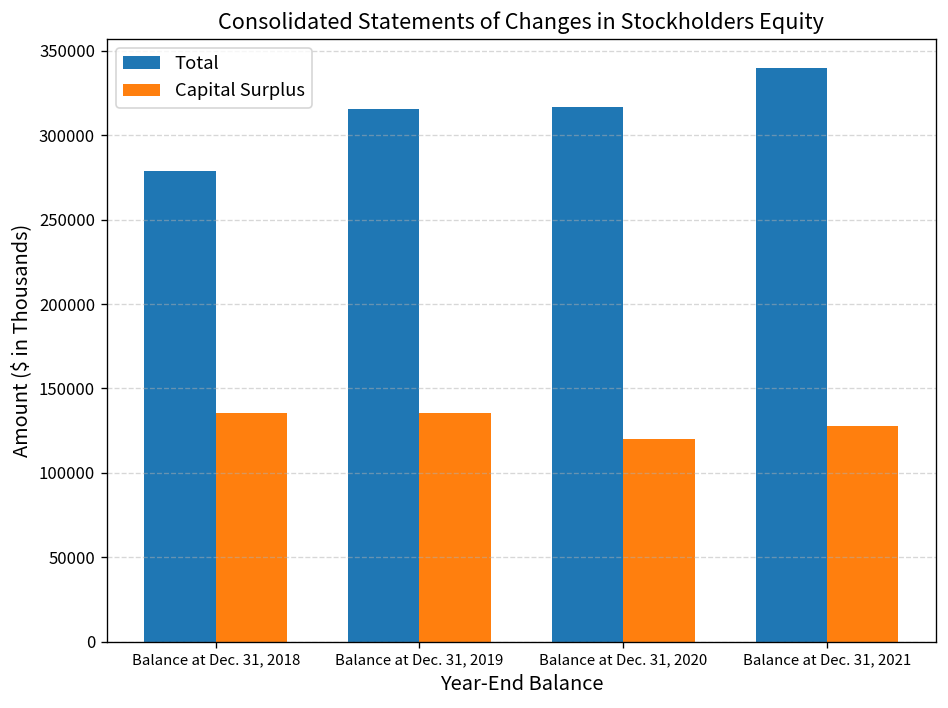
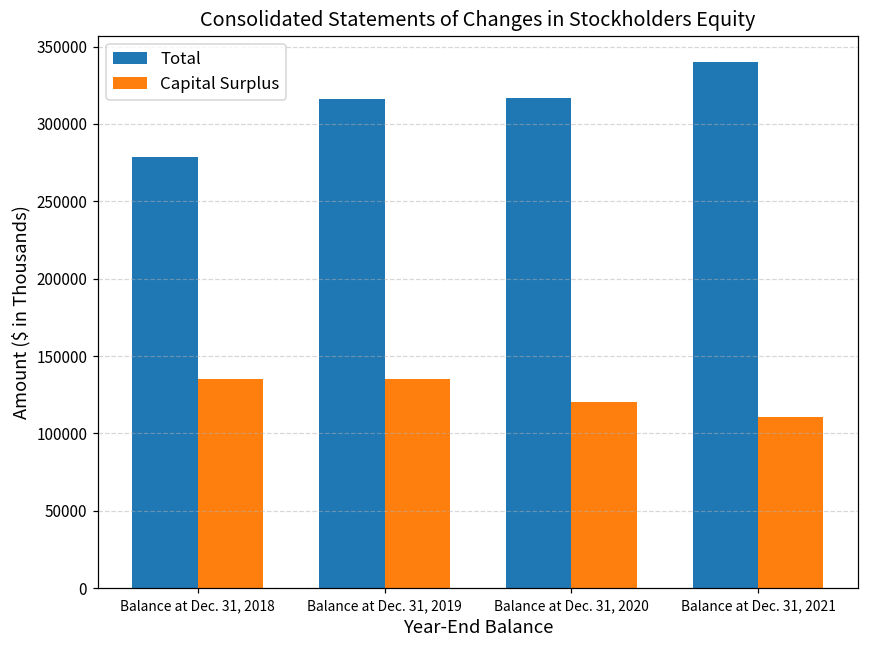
Capital Surplus, Balance at Dec. 31, 2021: 128000 -> 111000
